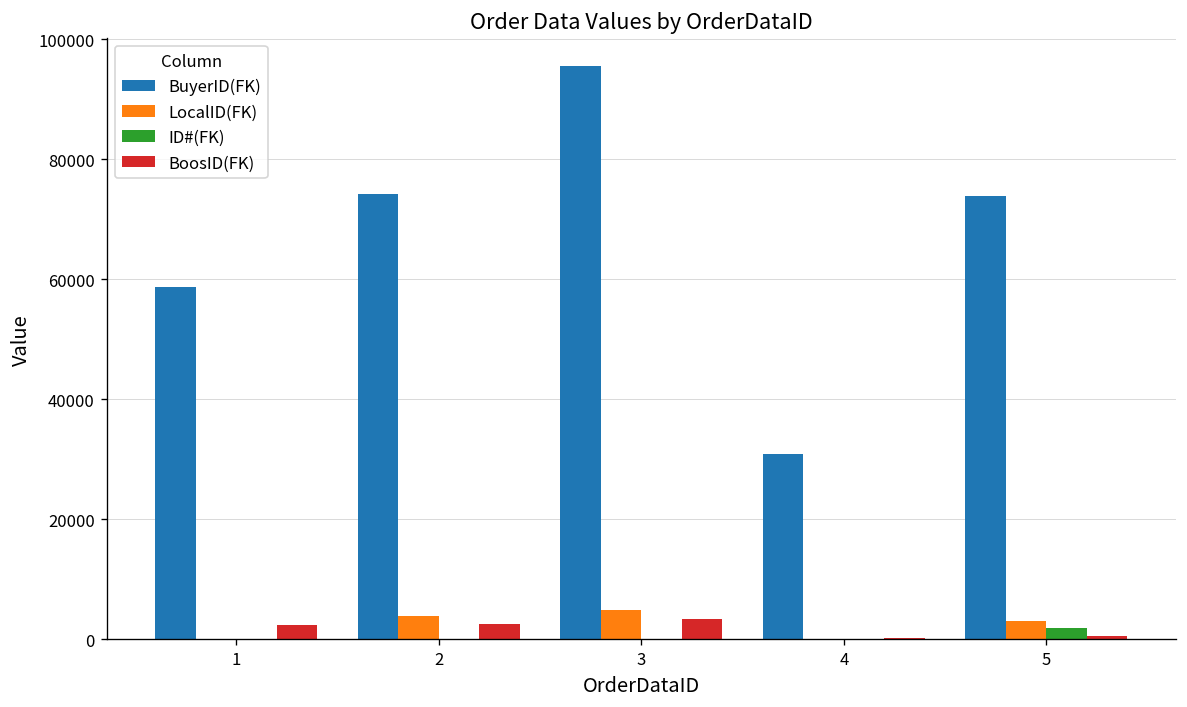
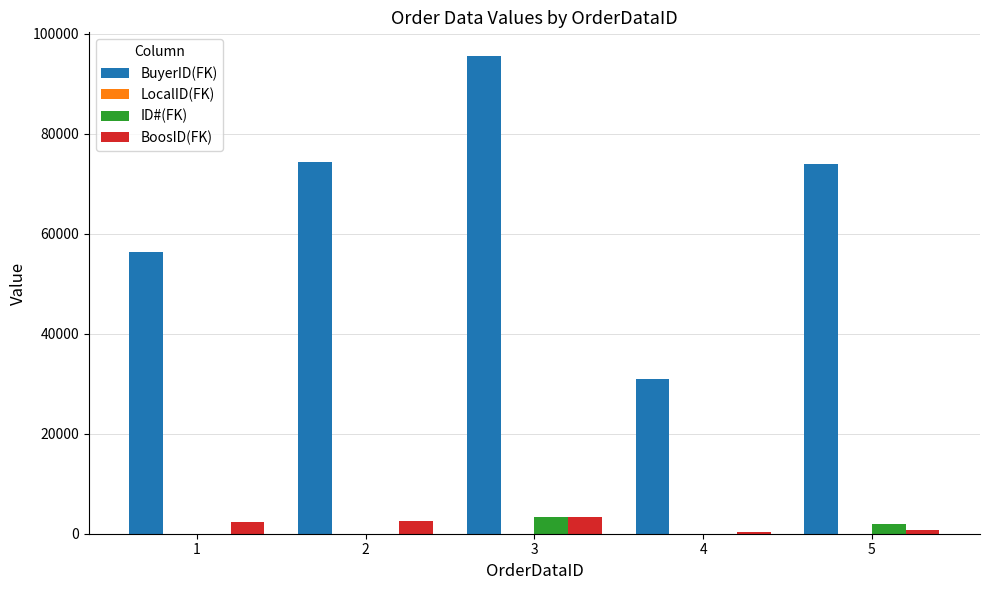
BuyerID(FK), 1: 59000 -> 56000
LocalID(FK), 2: 4000 -> 0
LocalID(FK), 3: 5000 -> 0
ID#(FK), 3: 0 -> 3000
LocalID(FK), 5: 3000 -> 0
